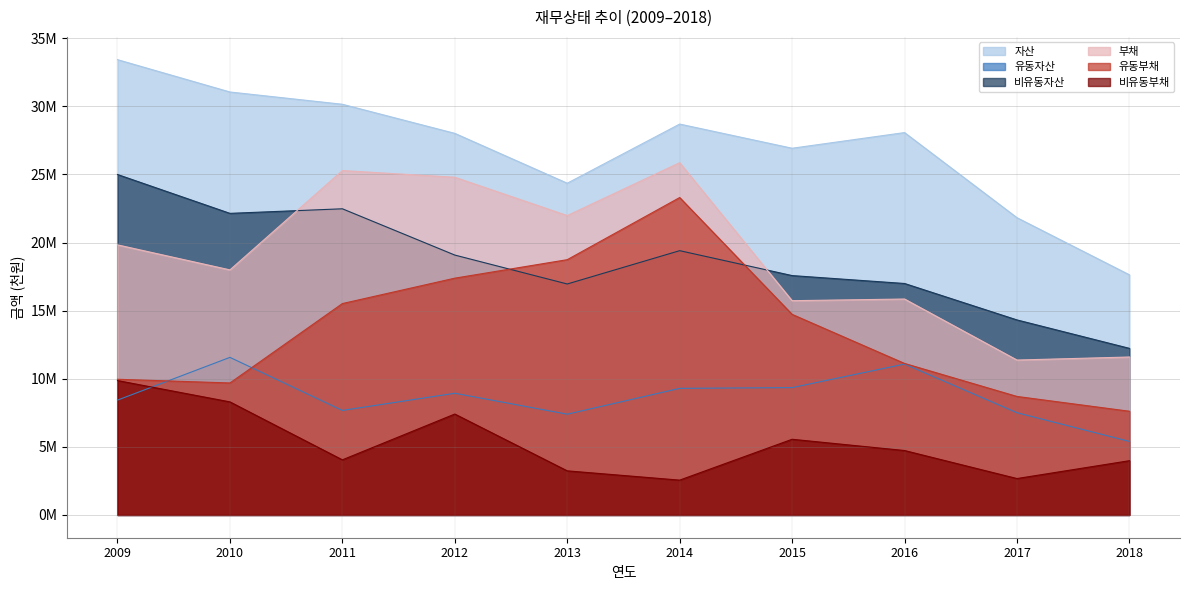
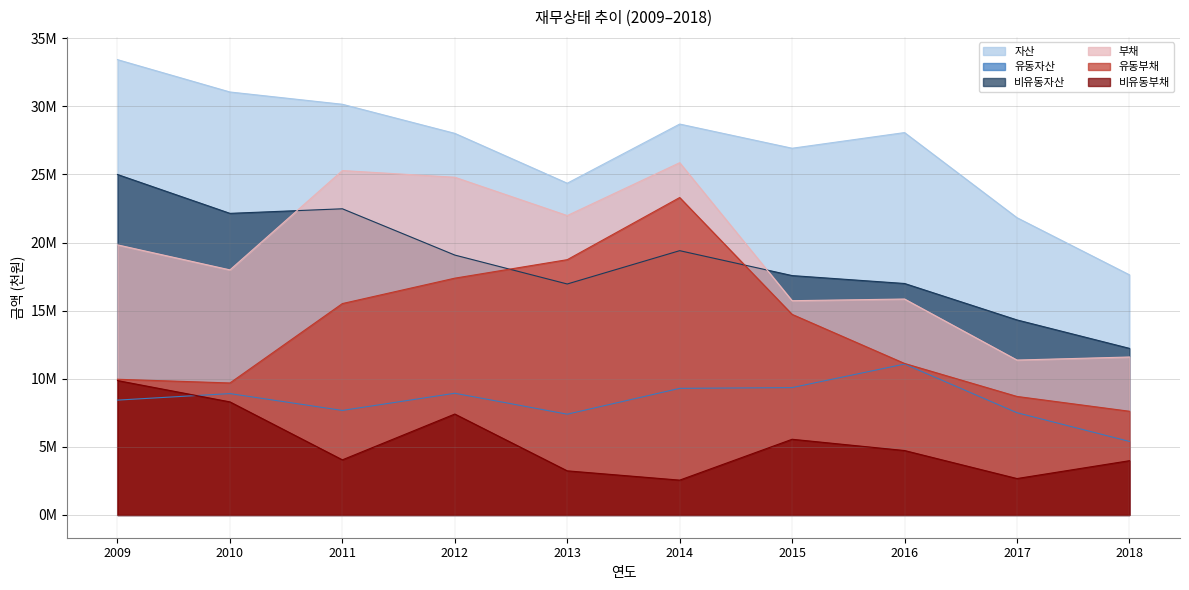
유동자산, 2010: 11600000 -> 8900000
